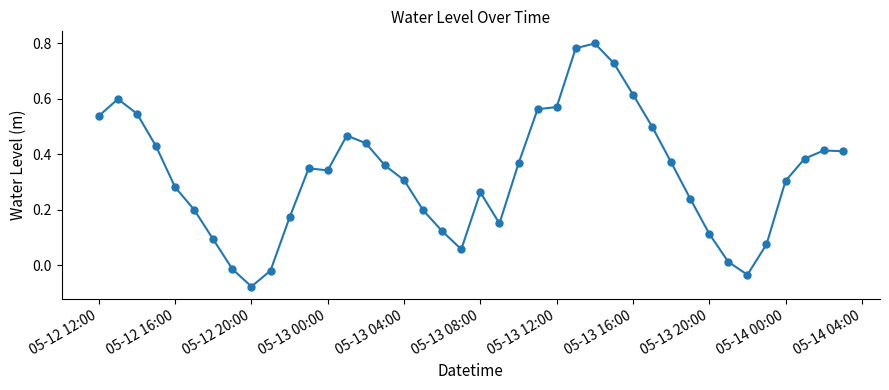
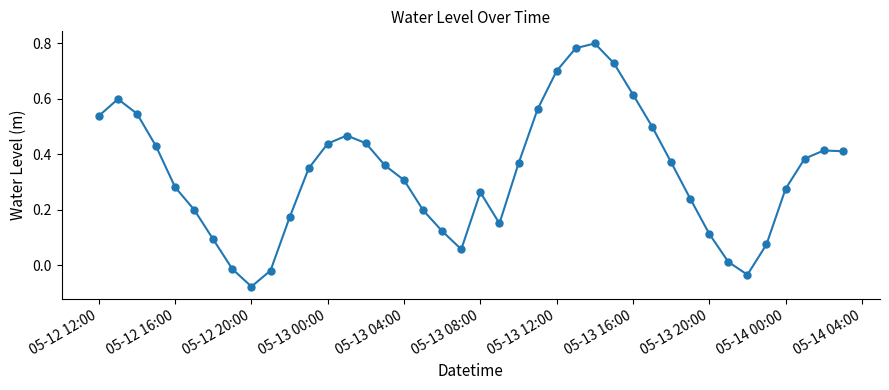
05-13 00:00: 0.34 -> 0.44
05-13 12:00: 0.57 -> 0.70
05-14 00:00: 0.30 -> 0.28
